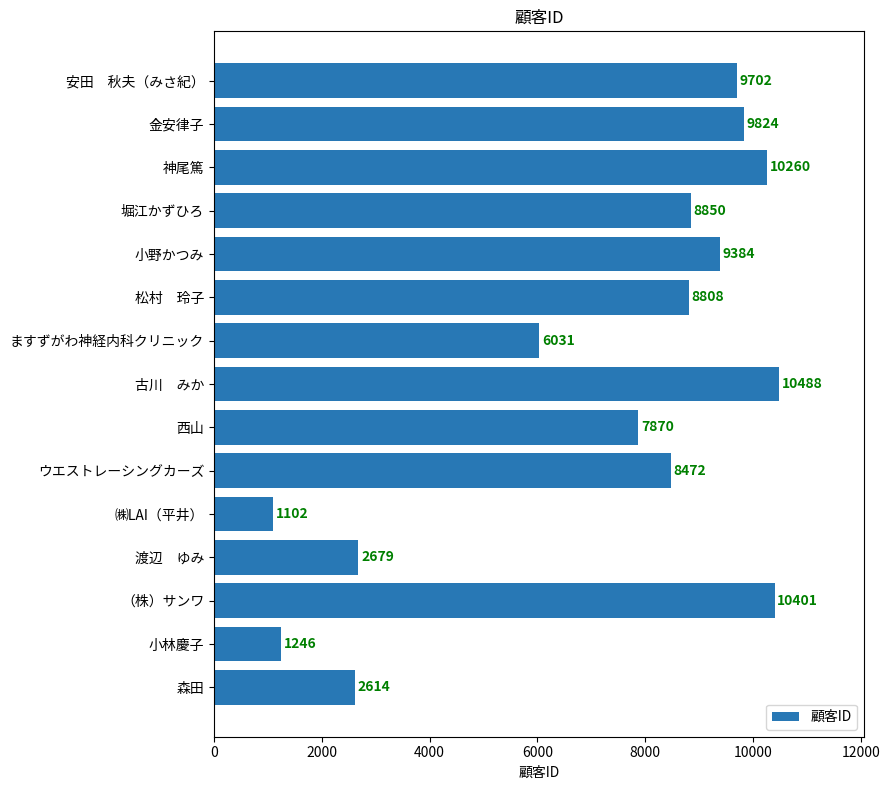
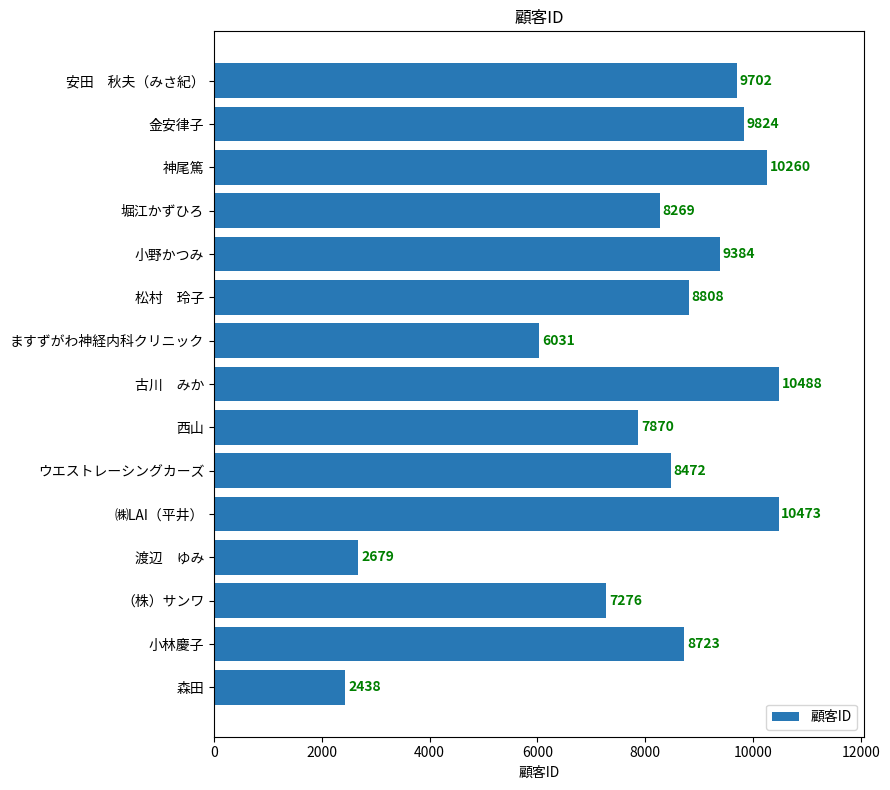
堀江かずひろ: 8850 -> 8269
㈱LAI（平井）: 1102 -> 10473
（株）サンワ: 10401 -> 7276
小林慶子: 1246 -> 8723
森田: 2614 -> 2438
